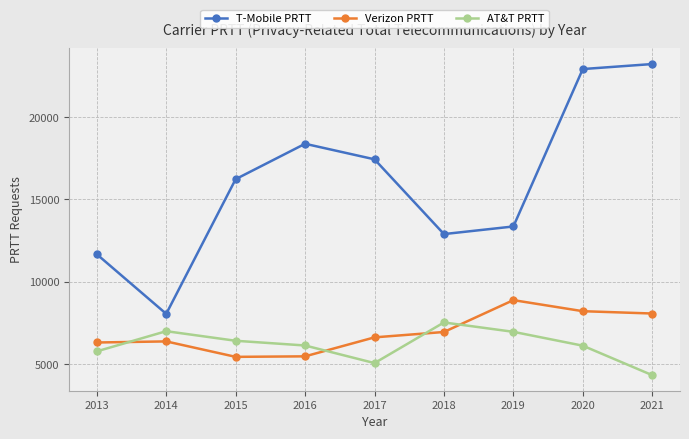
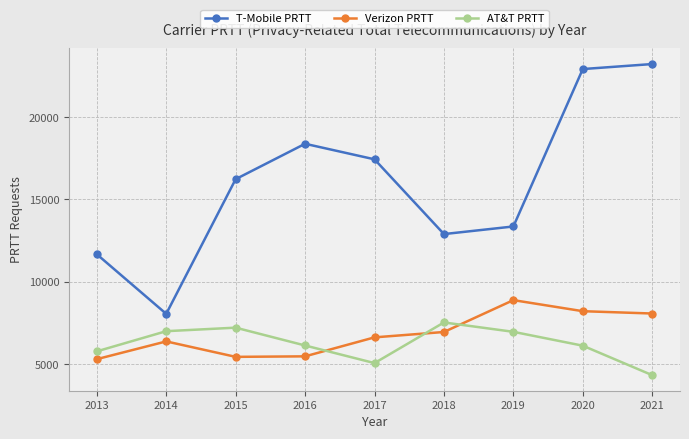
Verizon PRTT, 2013: 6300 -> 5300
AT&T PRTT, 2015: 6400 -> 7200
